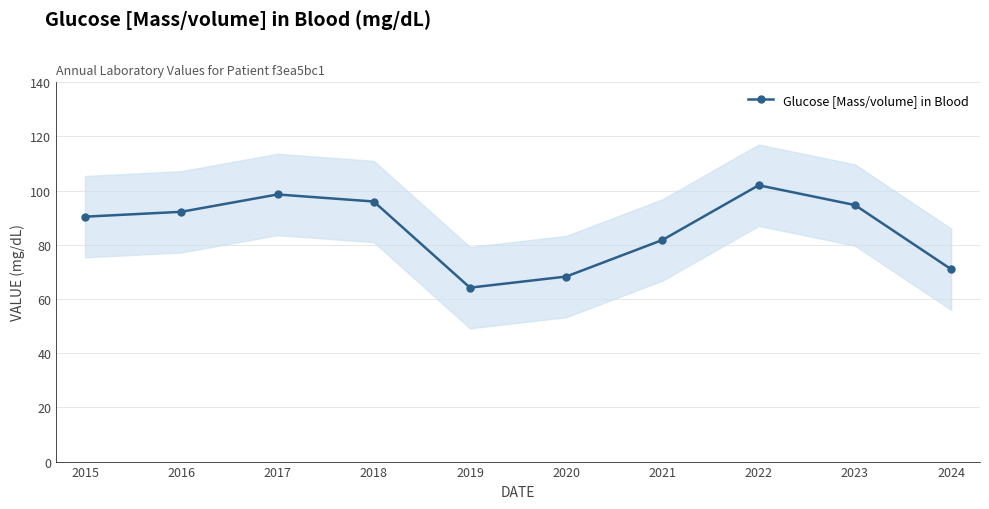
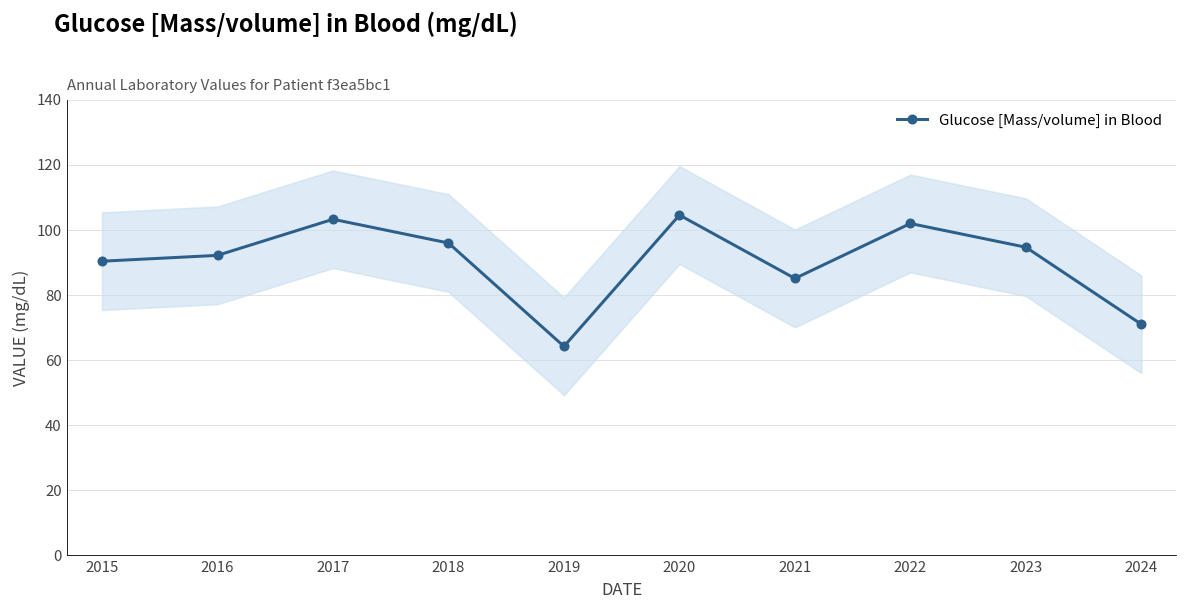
Glucose [Mass/volume] in Blood, 2017: 99 -> 103
Glucose [Mass/volume] in Blood, 2020: 68 -> 105
Glucose [Mass/volume] in Blood, 2021: 82 -> 85
